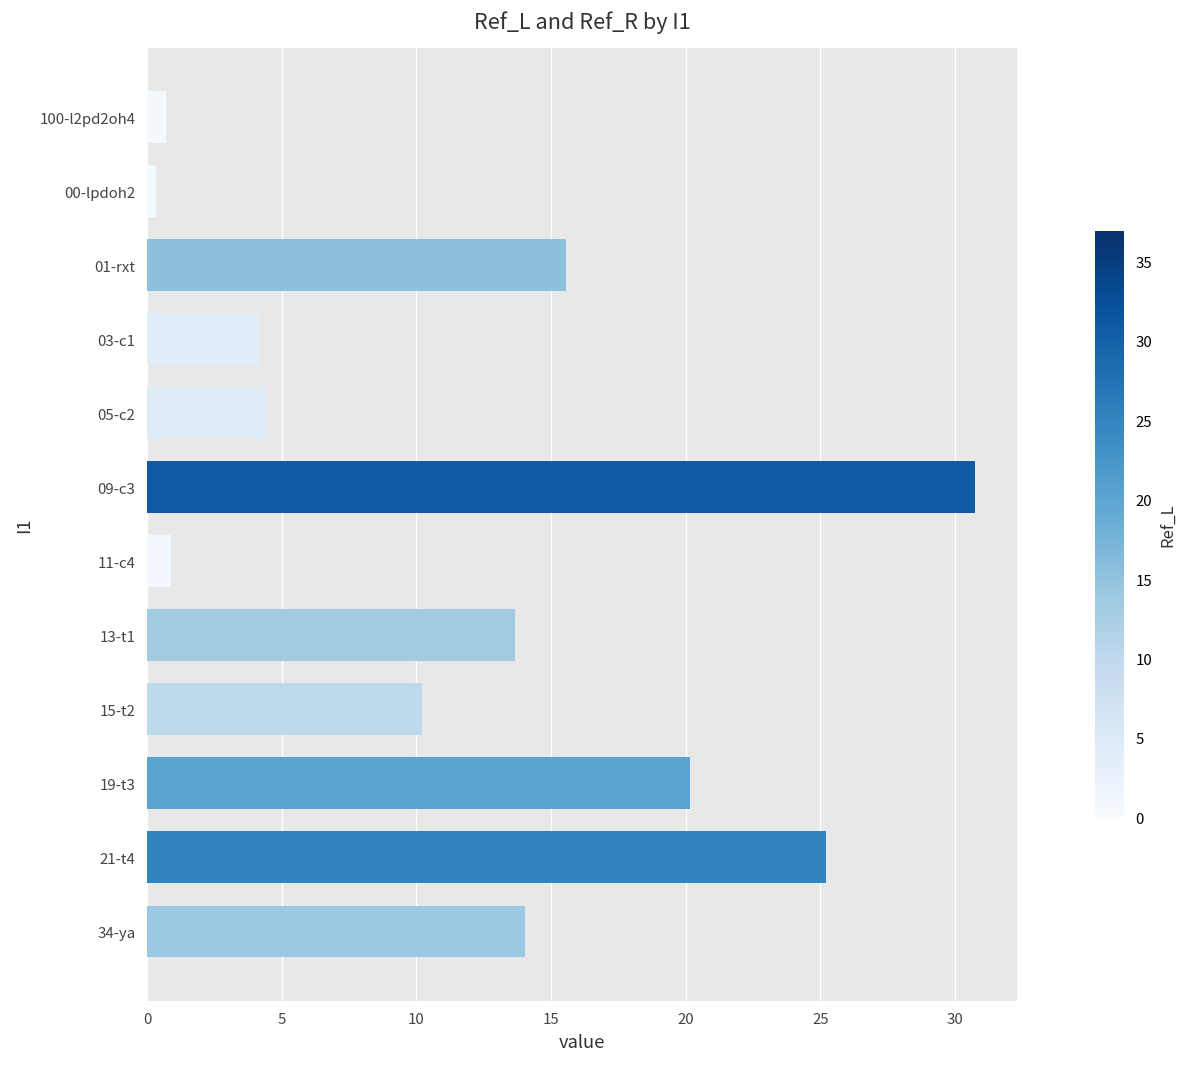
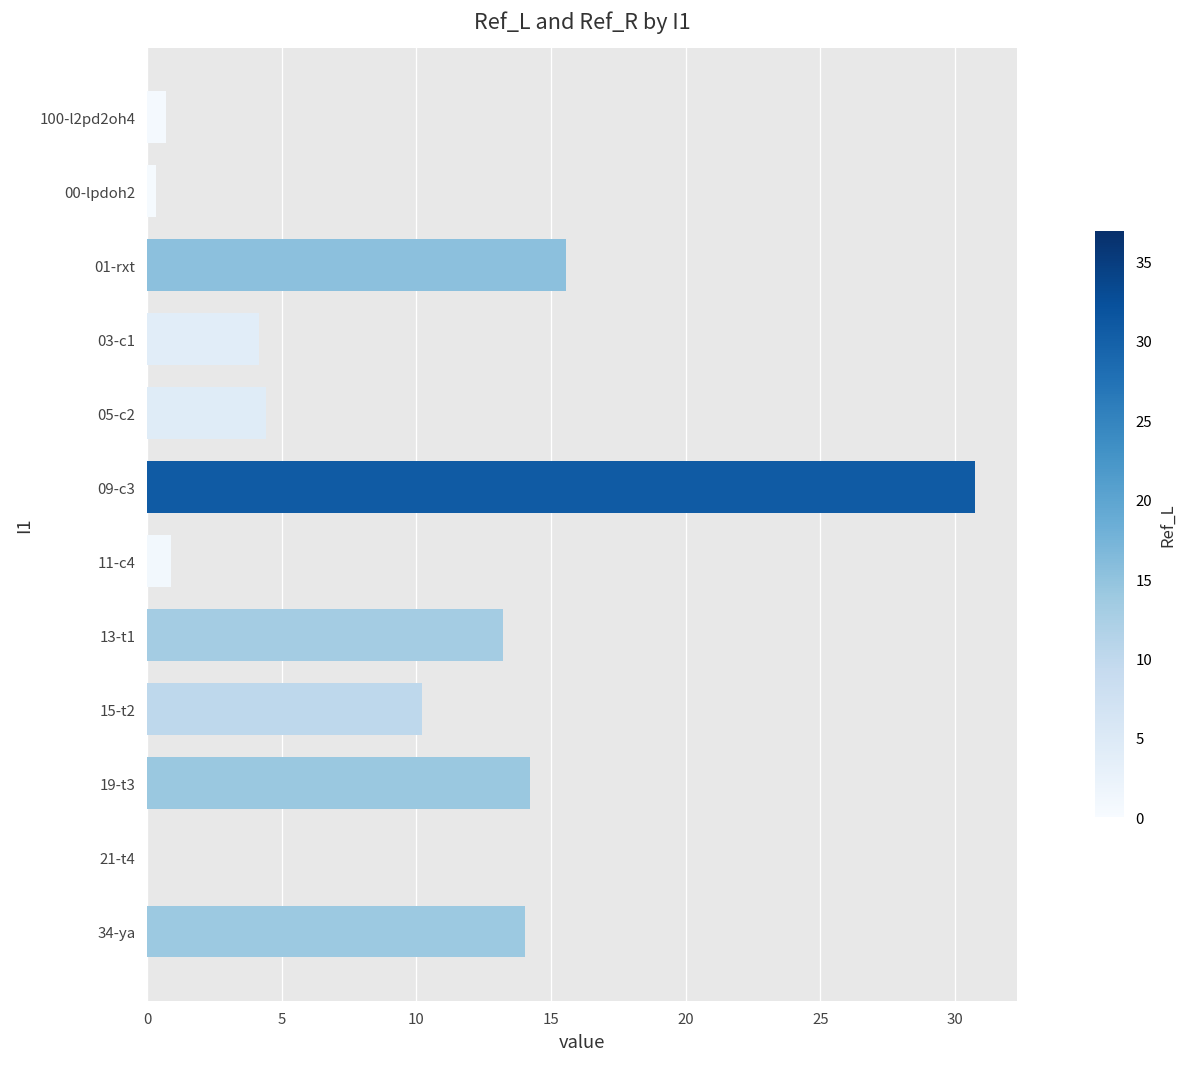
13-t1: 13.7 -> 13.2
19-t3: 20.1 -> 14.2
21-t4: 25.2 -> 0.0
